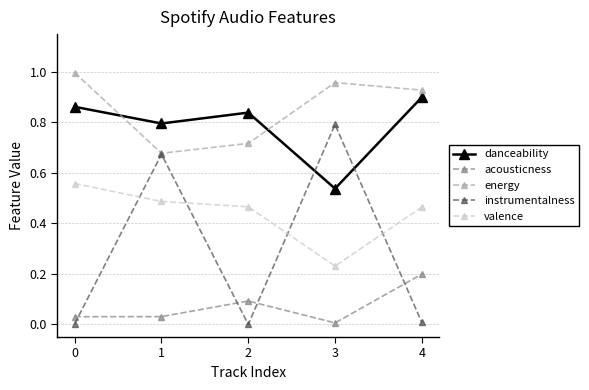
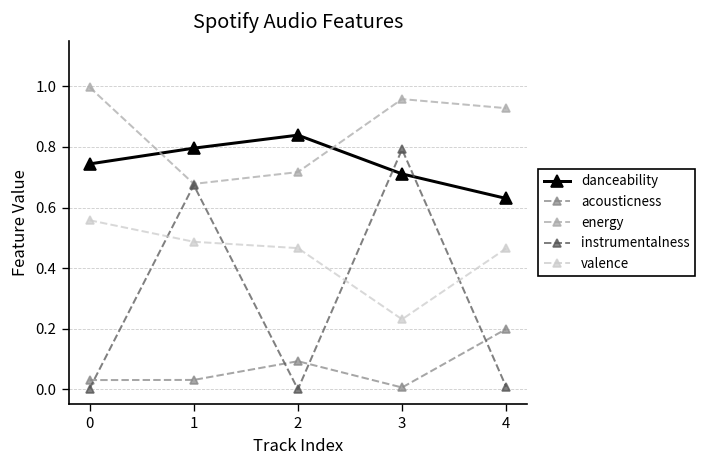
danceability, 0: 0.86 -> 0.74
danceability, 3: 0.54 -> 0.71
danceability, 4: 0.90 -> 0.63
